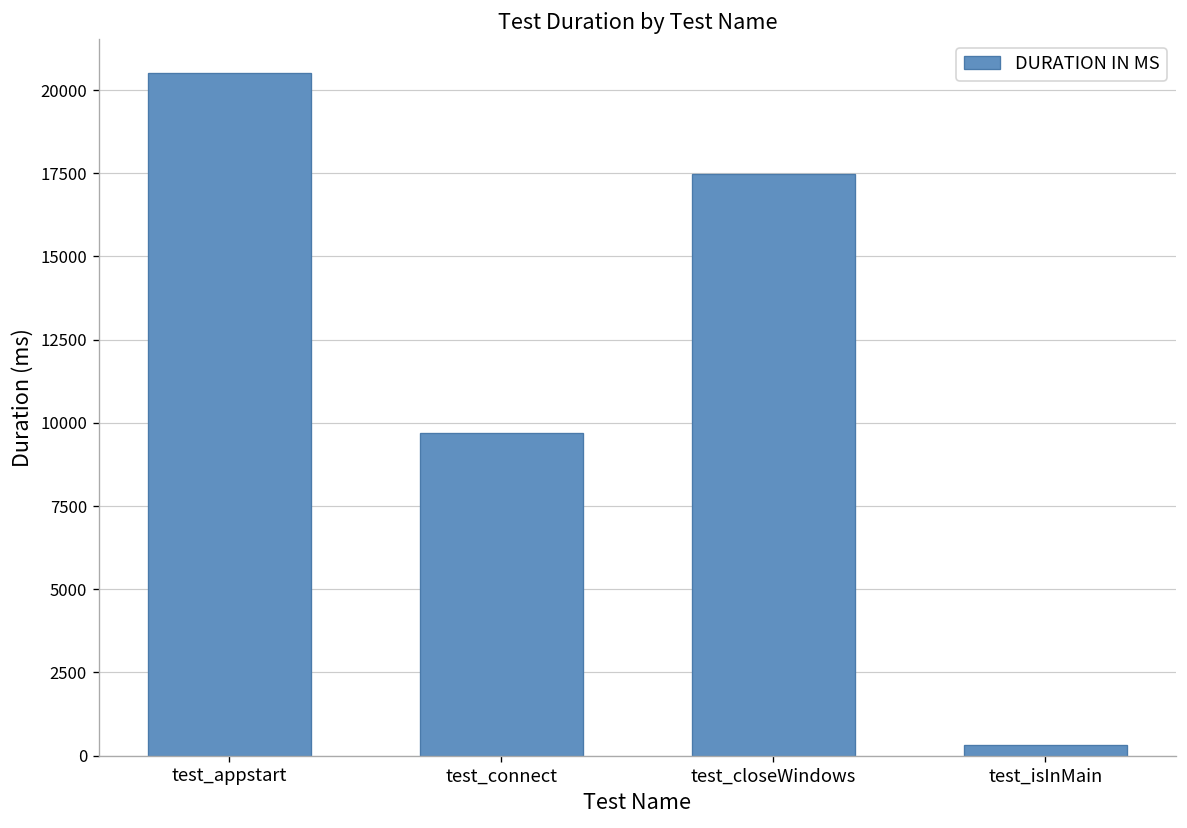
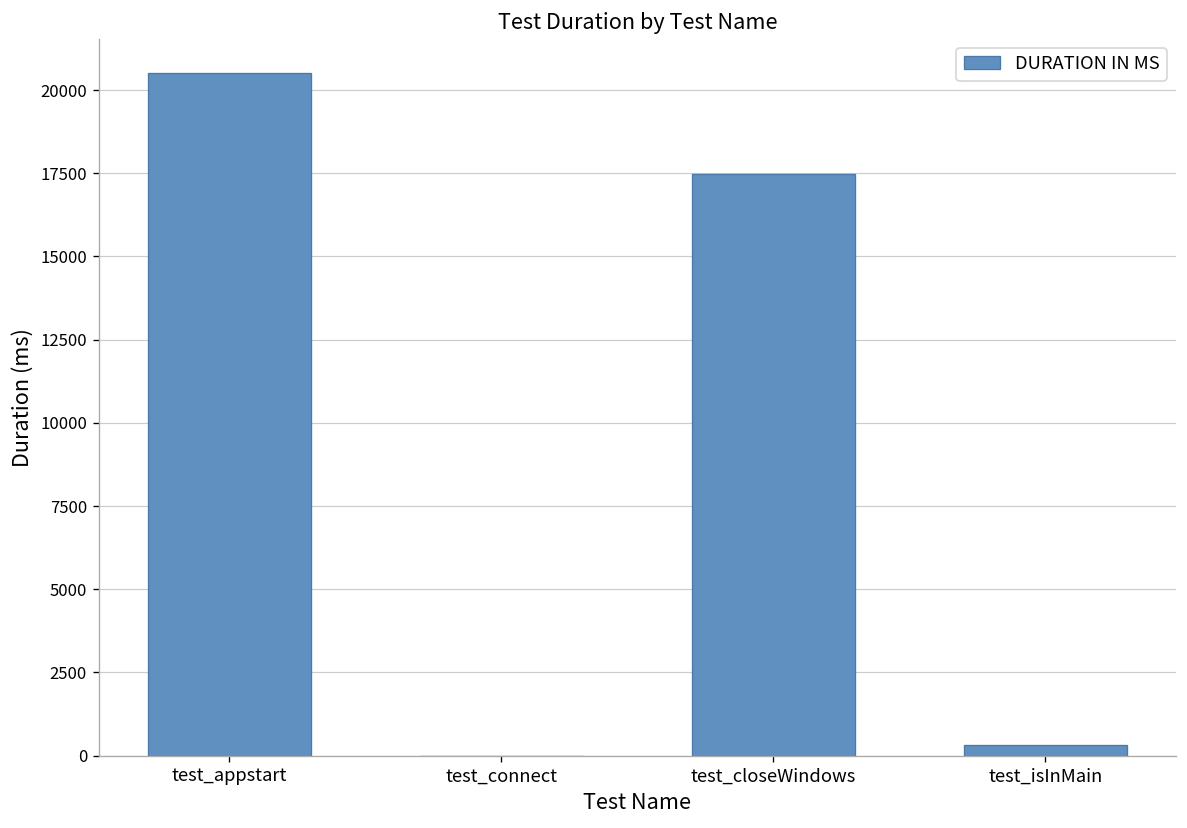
test_connect: 9700 -> 0
